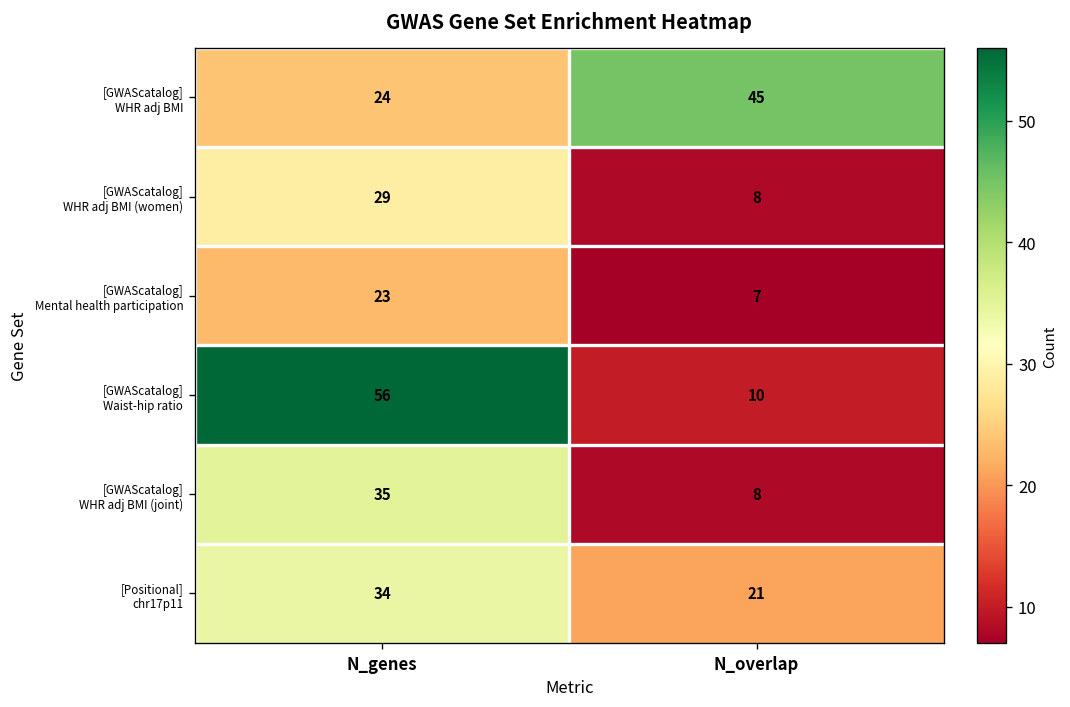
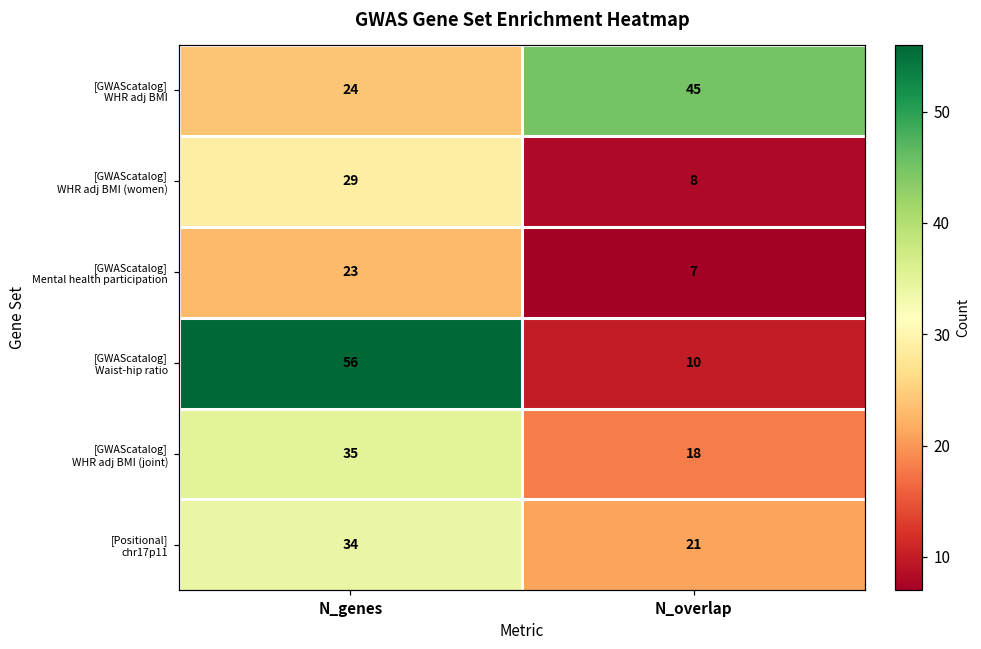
[GWAScatalog] WHR adj BMI (joint), N_overlap: 8 -> 18
